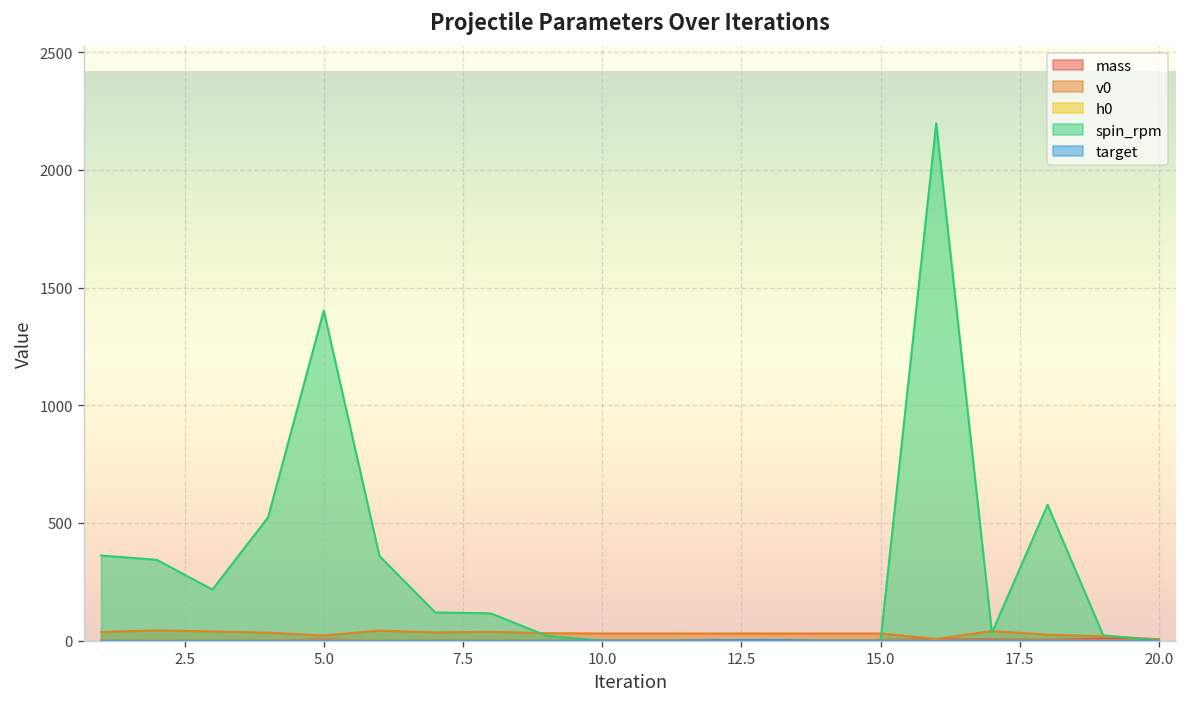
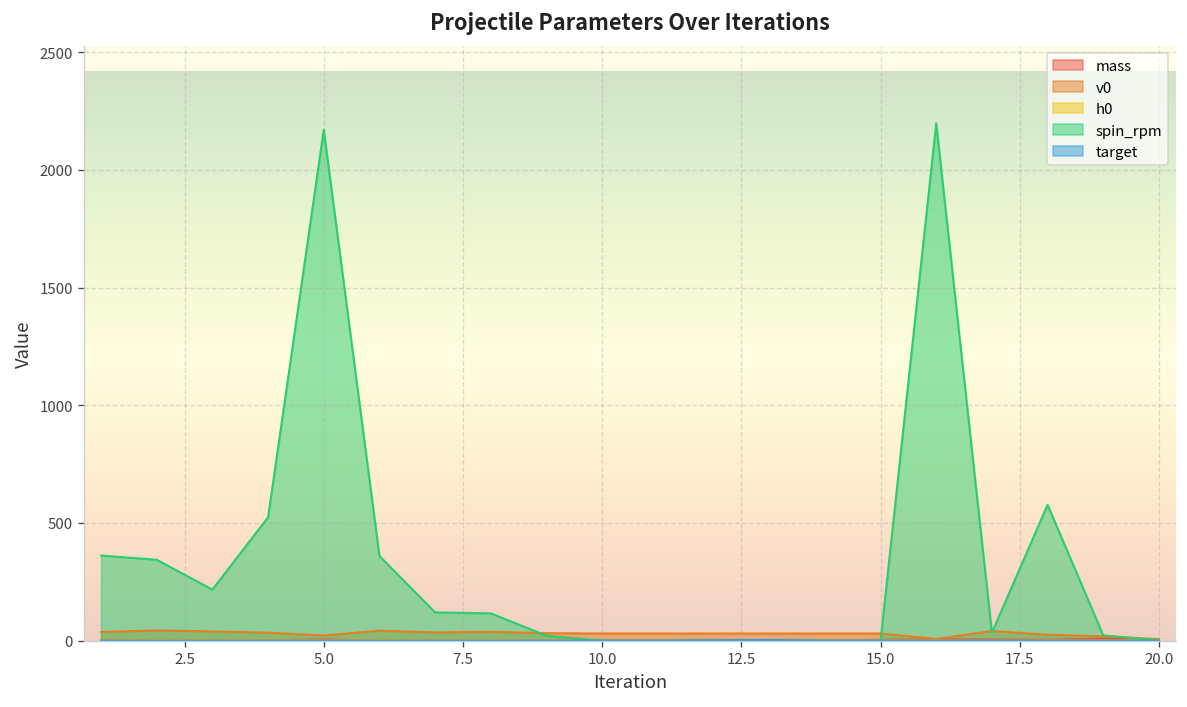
spin_rpm, 5.0: 1400 -> 2170
